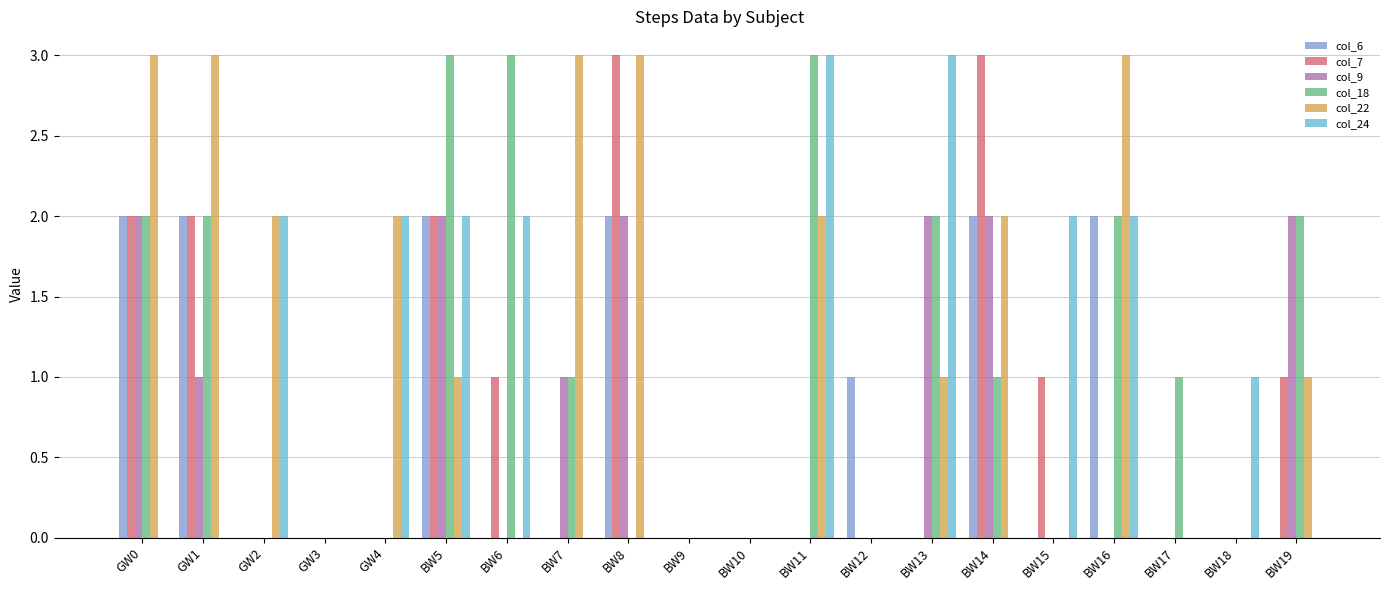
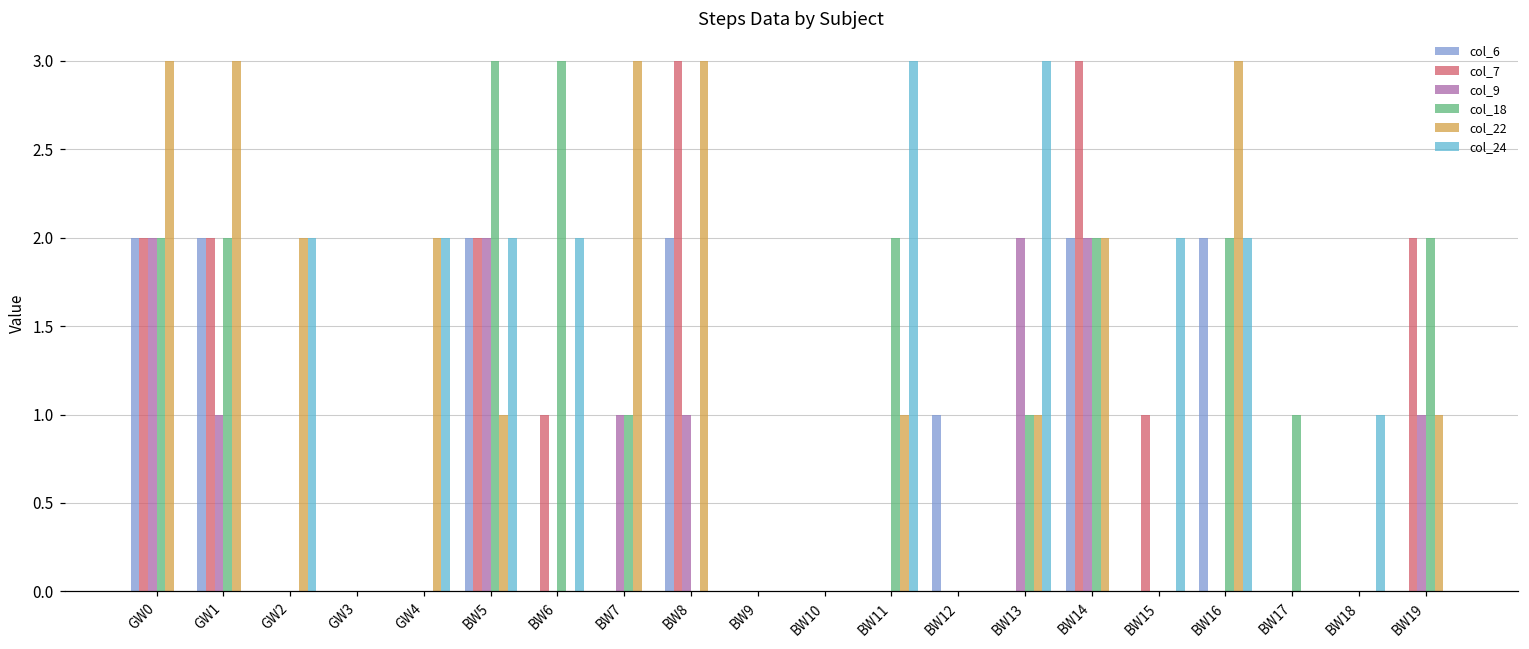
col_9, BW8: 2 -> 1
col_18, BW11: 3 -> 2
col_22, BW11: 2 -> 1
col_18, BW13: 2 -> 1
col_18, BW14: 1 -> 2
col_7, BW19: 1 -> 2
col_9, BW19: 2 -> 1
